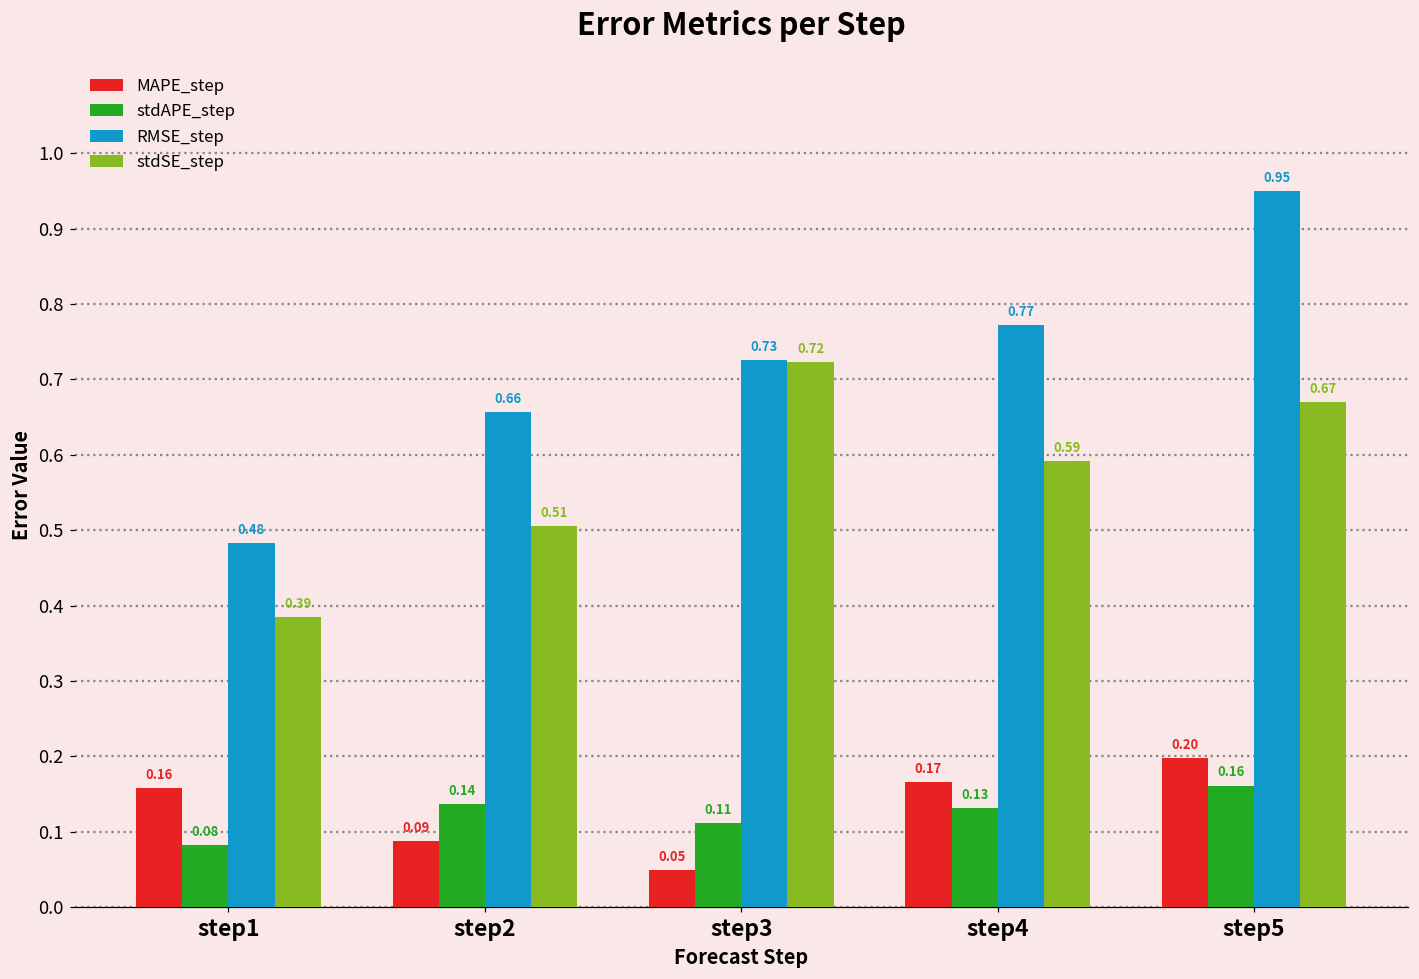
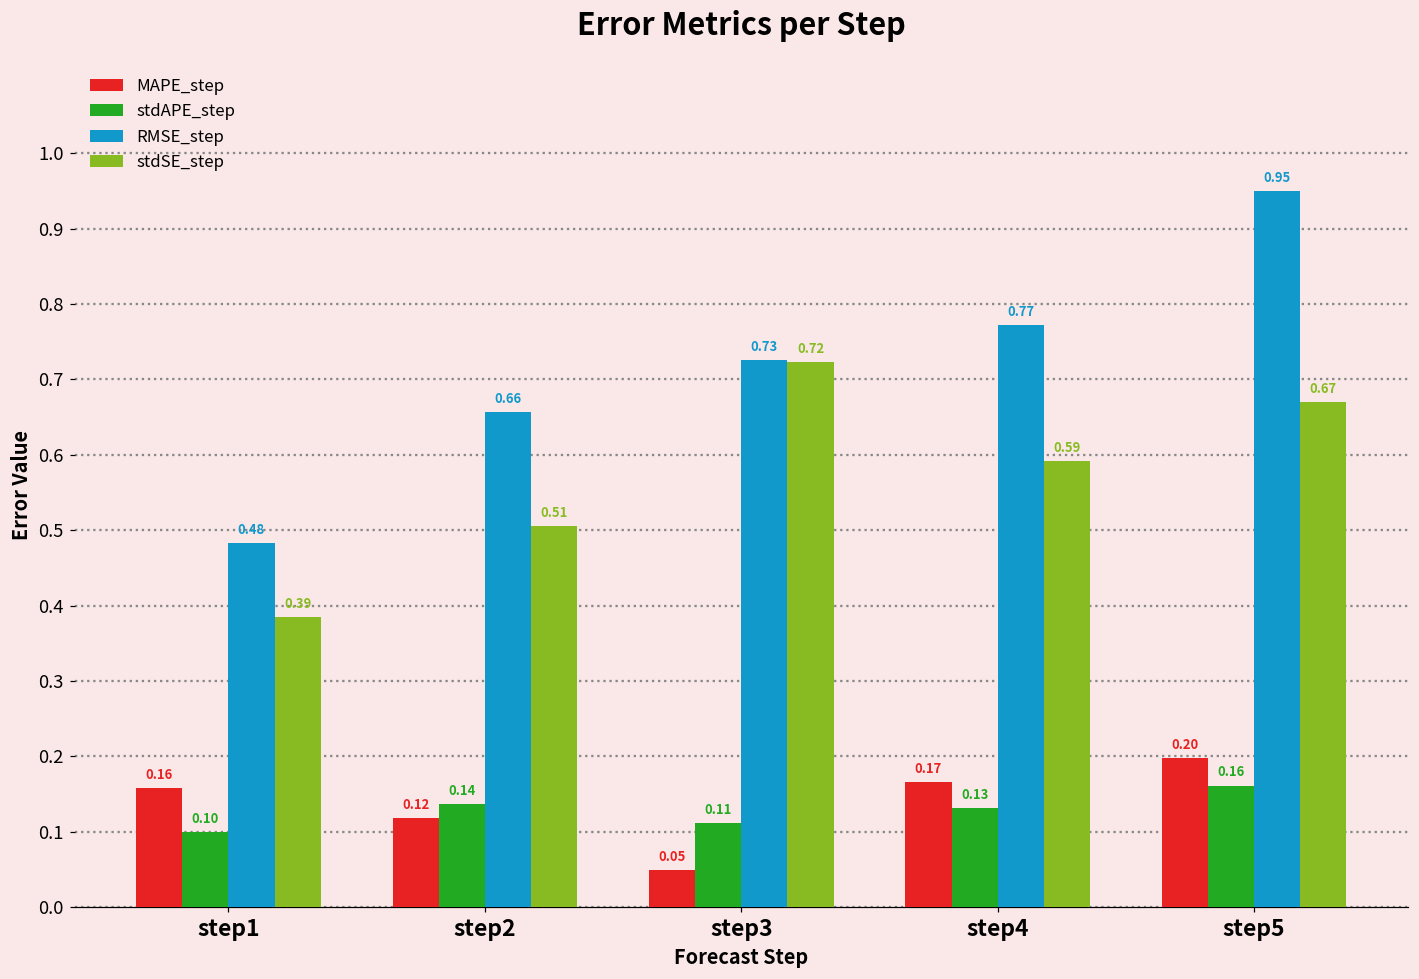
stdAPE_step, step1: 0.08 -> 0.10
MAPE_step, step2: 0.09 -> 0.12
